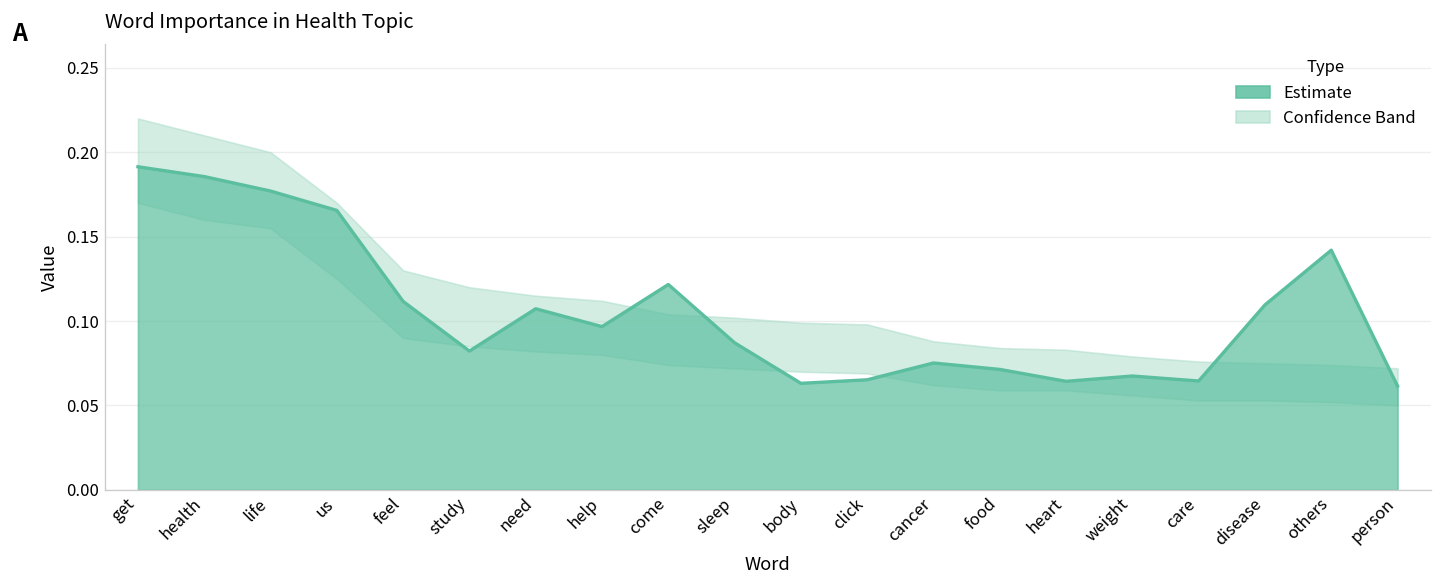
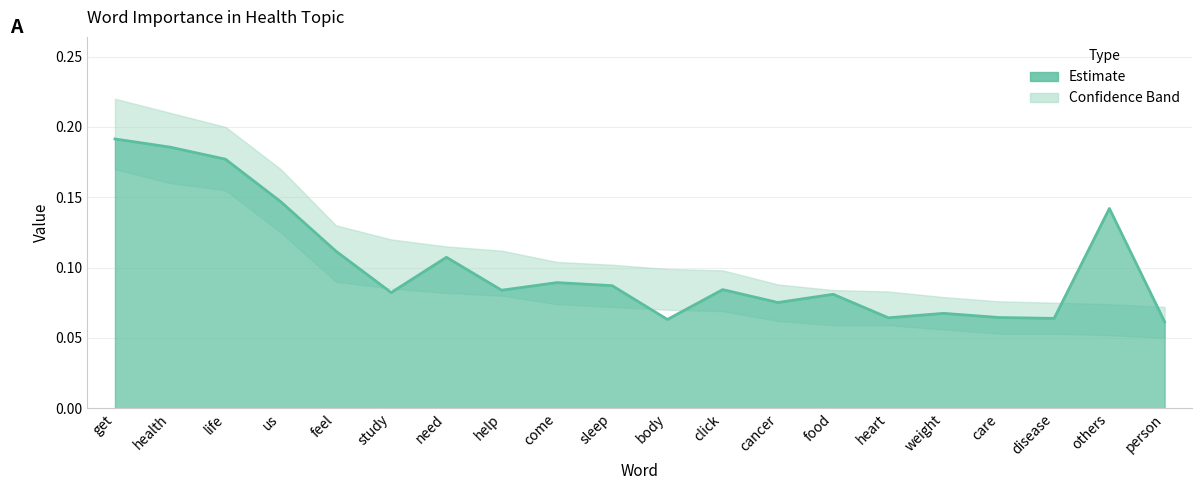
Estimate, us: 0.166 -> 0.147
Estimate, help: 0.097 -> 0.084
Estimate, come: 0.122 -> 0.089
Estimate, click: 0.065 -> 0.084
Estimate, food: 0.071 -> 0.081
Estimate, disease: 0.110 -> 0.064
